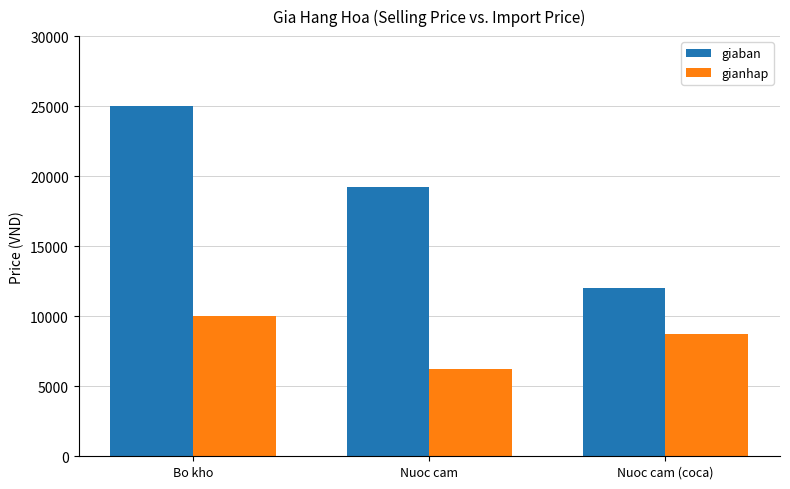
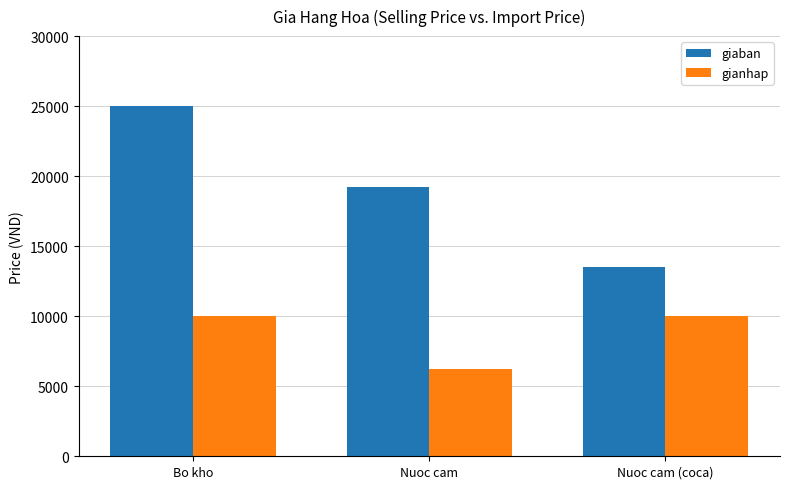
giaban, Nuoc cam (coca): 12000 -> 13500
gianhap, Nuoc cam (coca): 8700 -> 10000
